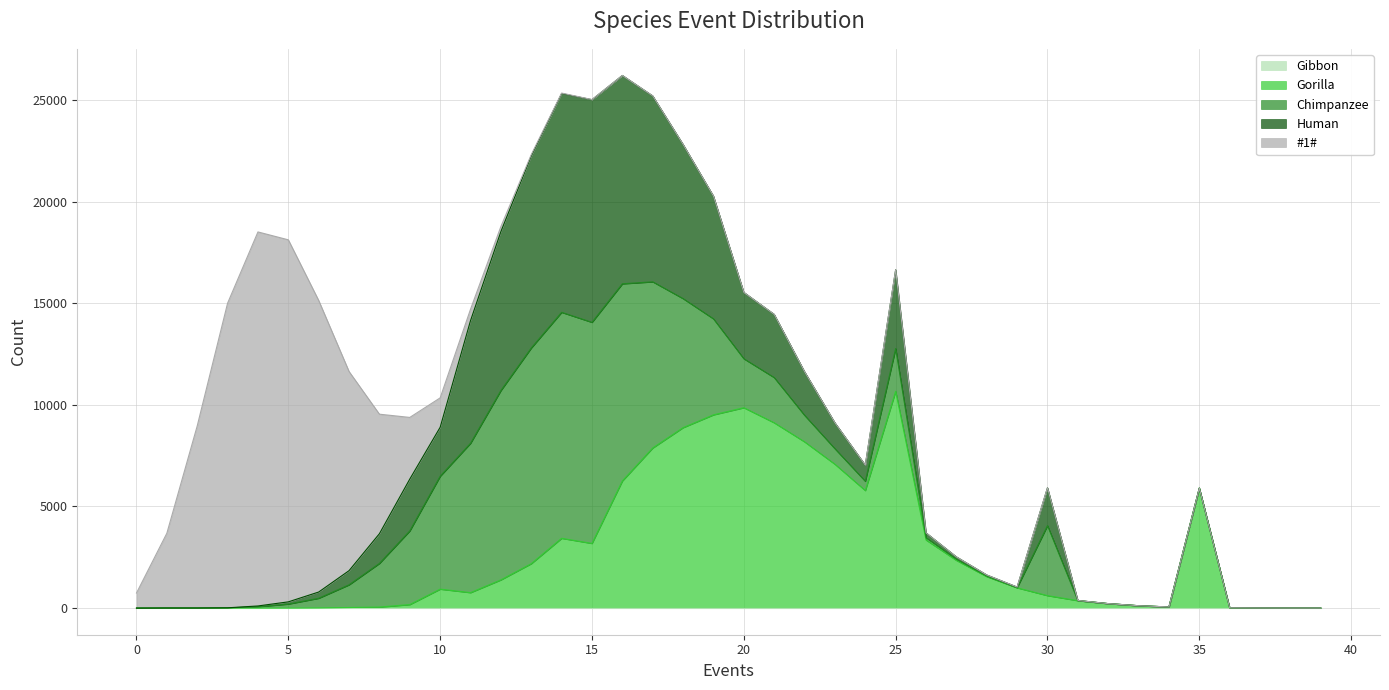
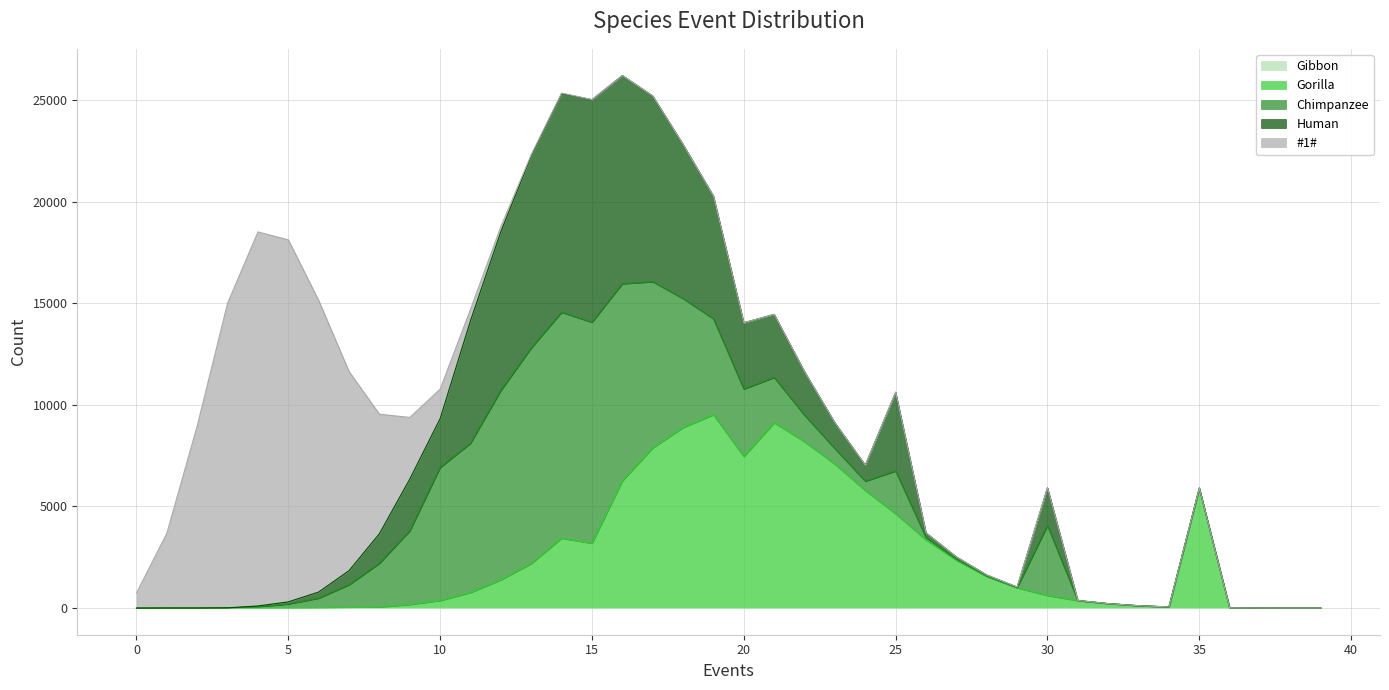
Gorilla, 10: 900 -> 400
Chimpanzee, 10: 5600 -> 6500
Gorilla, 20: 9900 -> 7500
Chimpanzee, 20: 2400 -> 3300
Gorilla, 25: 10700 -> 4600
